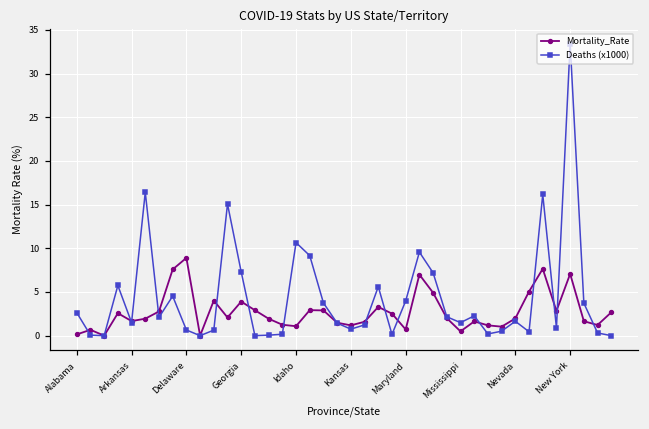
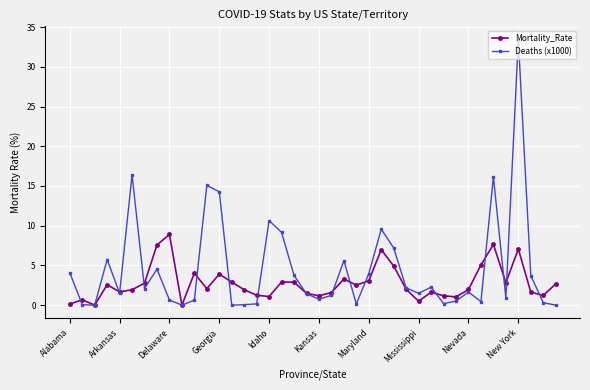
Deaths (x1000), Alabama: 3 -> 4
Deaths (x1000), Georgia: 7 -> 14
Mortality_Rate, Maryland: 1 -> 3
